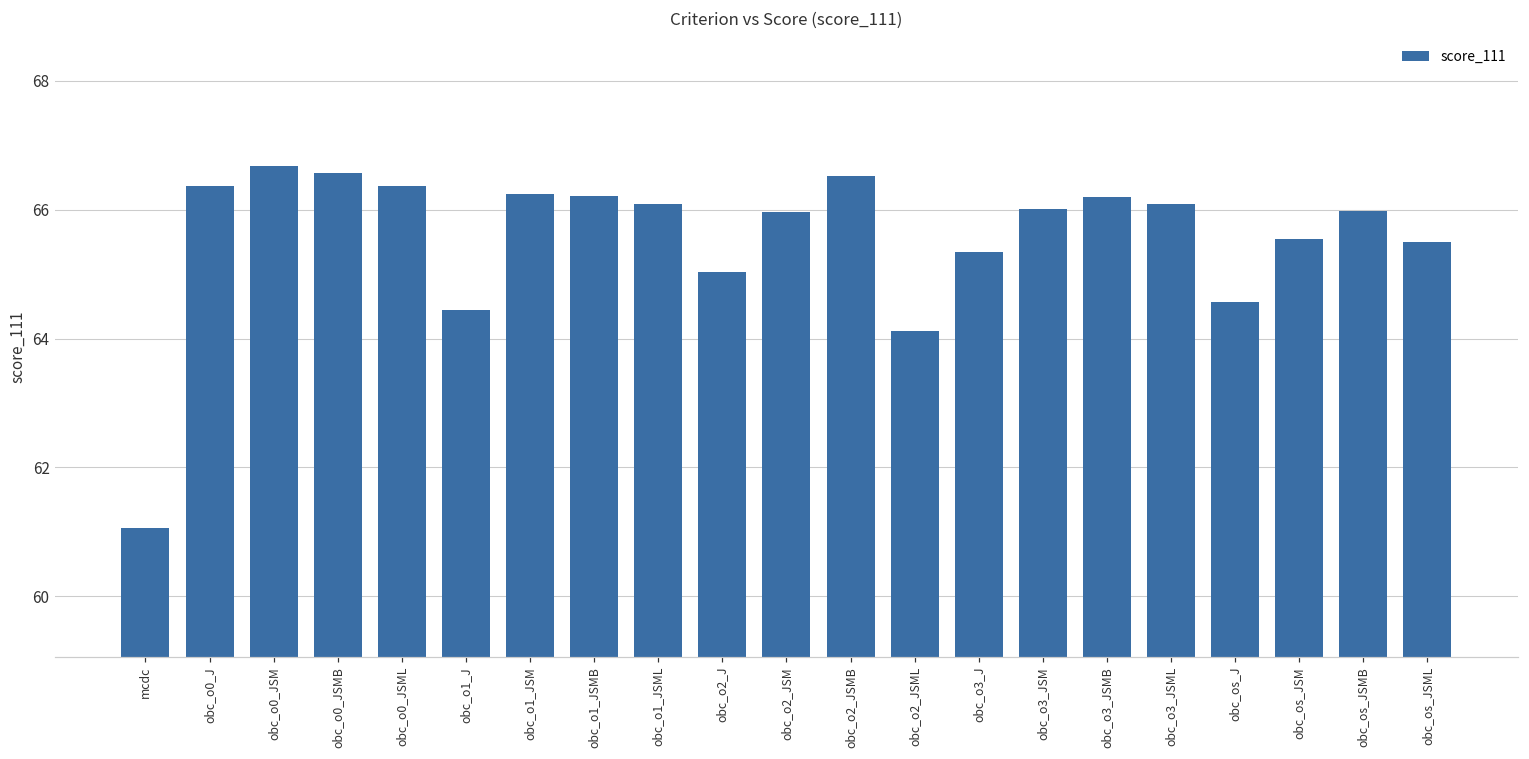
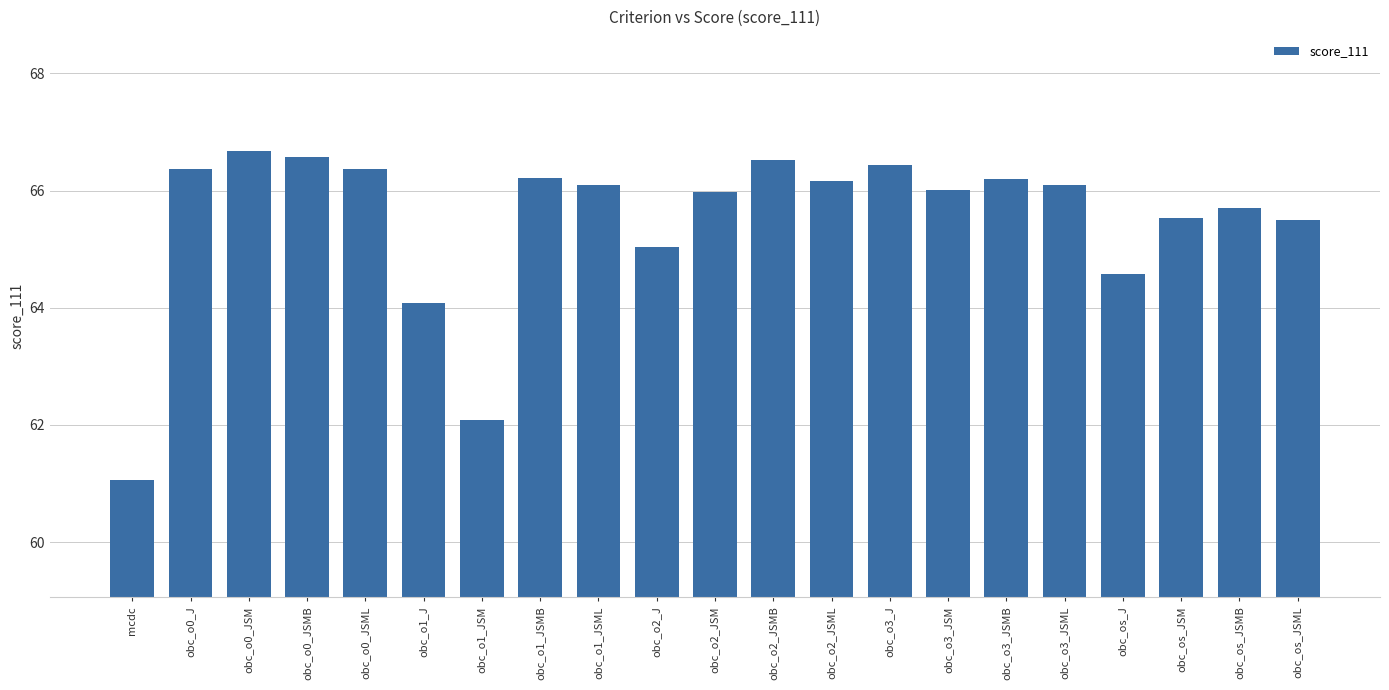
obc_o1_J: 64.4 -> 64.1
obc_o1_JSM: 66.2 -> 62.1
obc_o2_JSML: 64.1 -> 66.2
obc_o3_J: 65.4 -> 66.4
obc_os_JSMB: 66.0 -> 65.7
